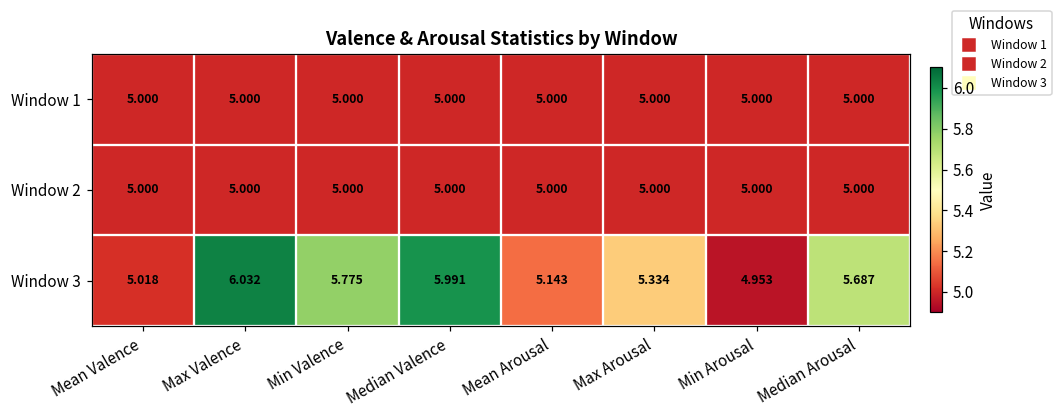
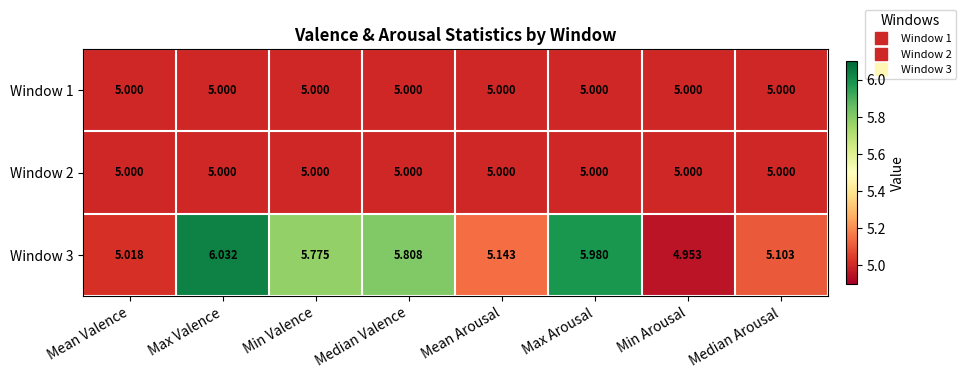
Window 3, Median Valence: 5.991 -> 5.808
Window 3, Max Arousal: 5.334 -> 5.980
Window 3, Median Arousal: 5.687 -> 5.103
